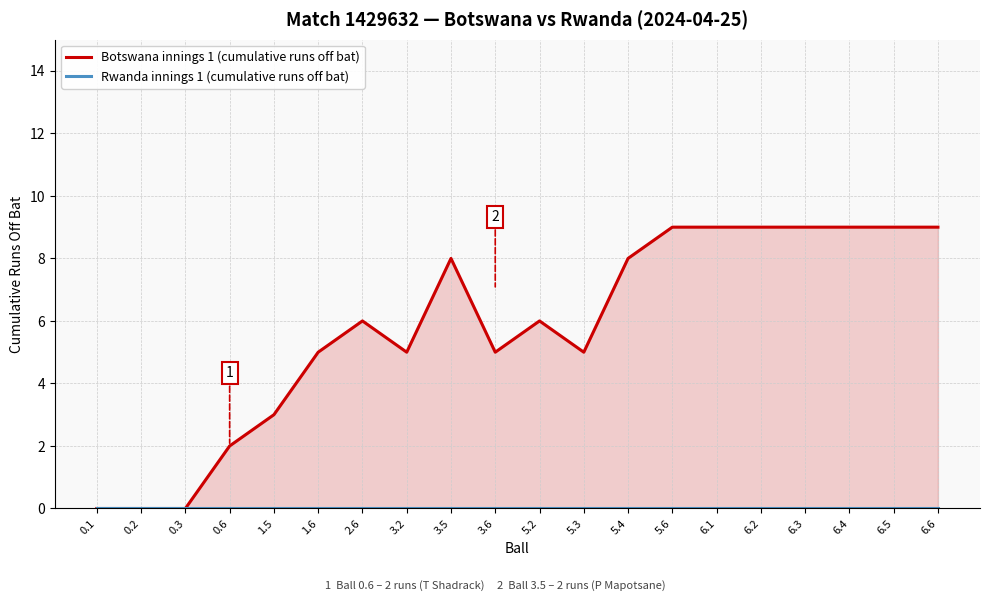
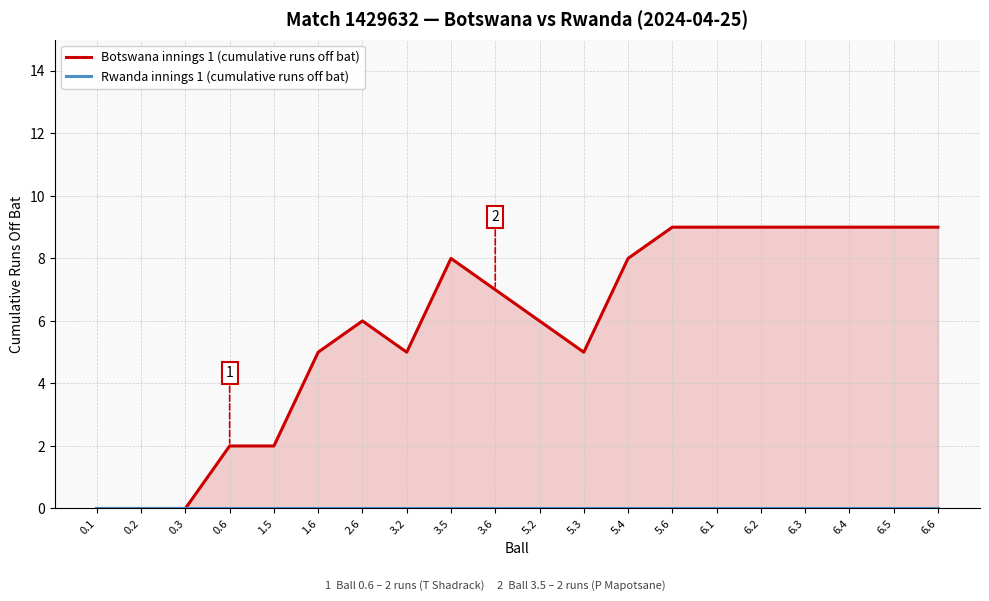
Botswana innings 1 (cumulative runs off bat), 1.5: 3 -> 2
Botswana innings 1 (cumulative runs off bat), 3.6: 5 -> 7
